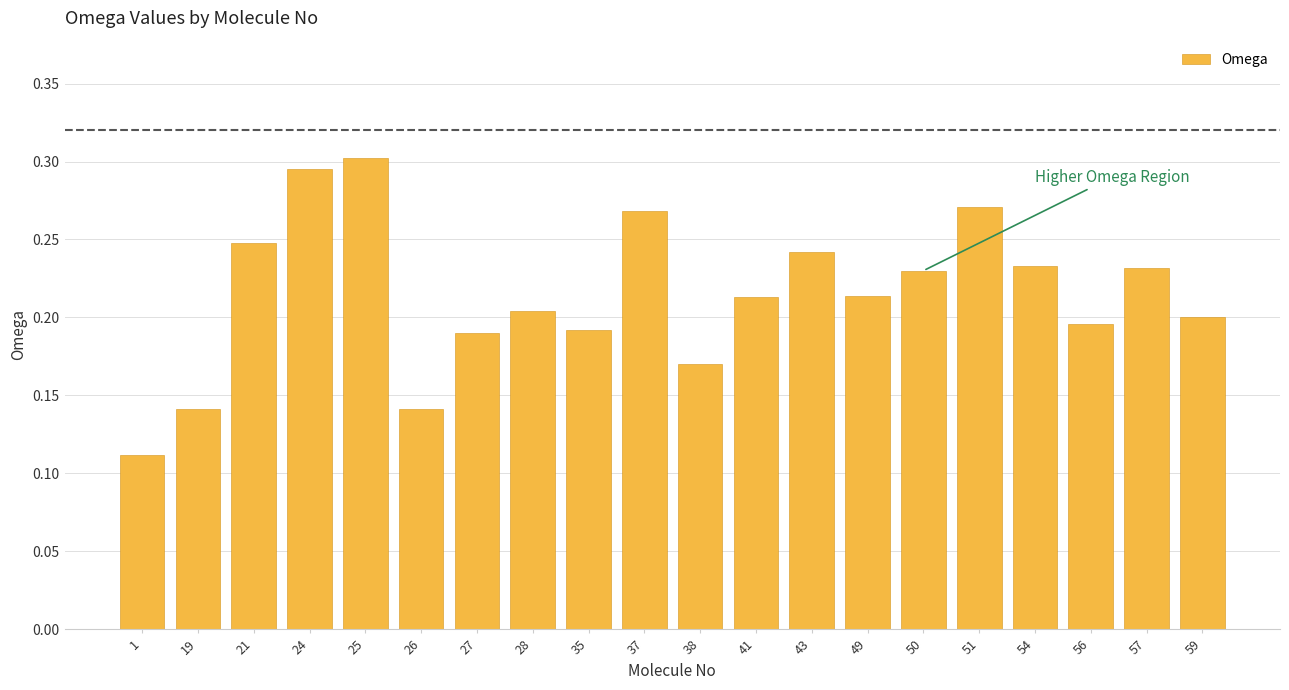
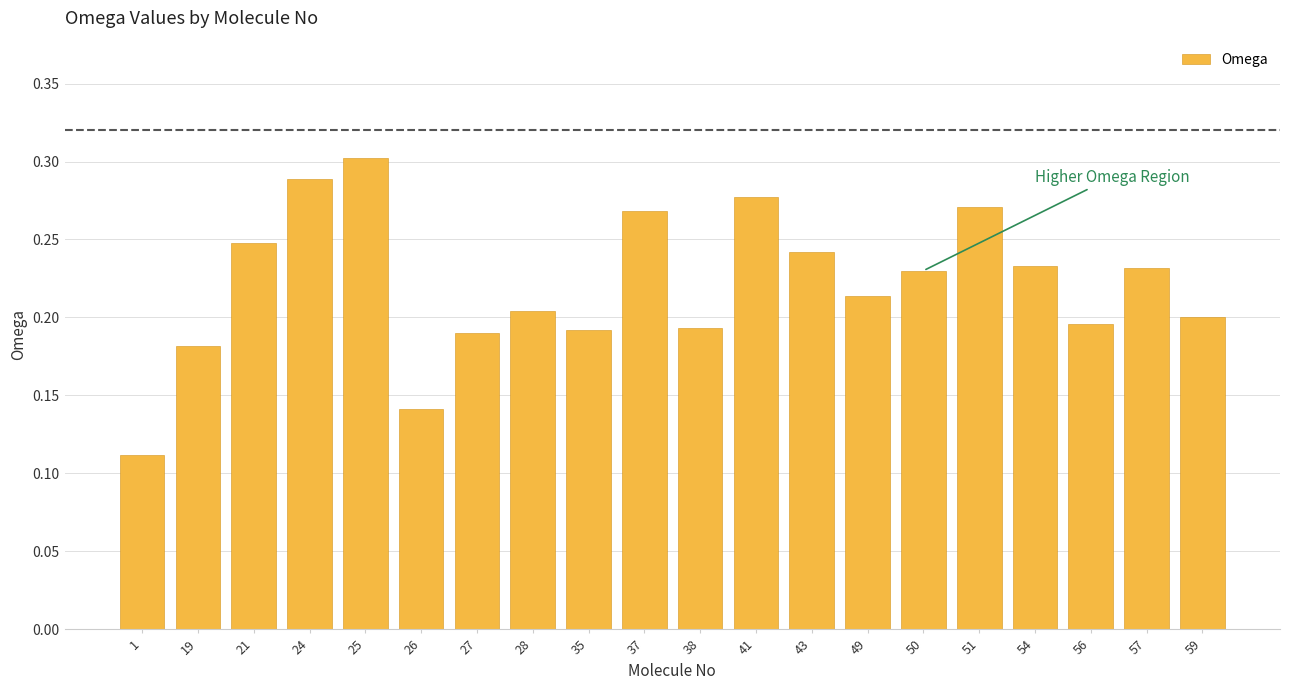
19: 0.141 -> 0.182
24: 0.295 -> 0.289
38: 0.170 -> 0.193
41: 0.213 -> 0.277
